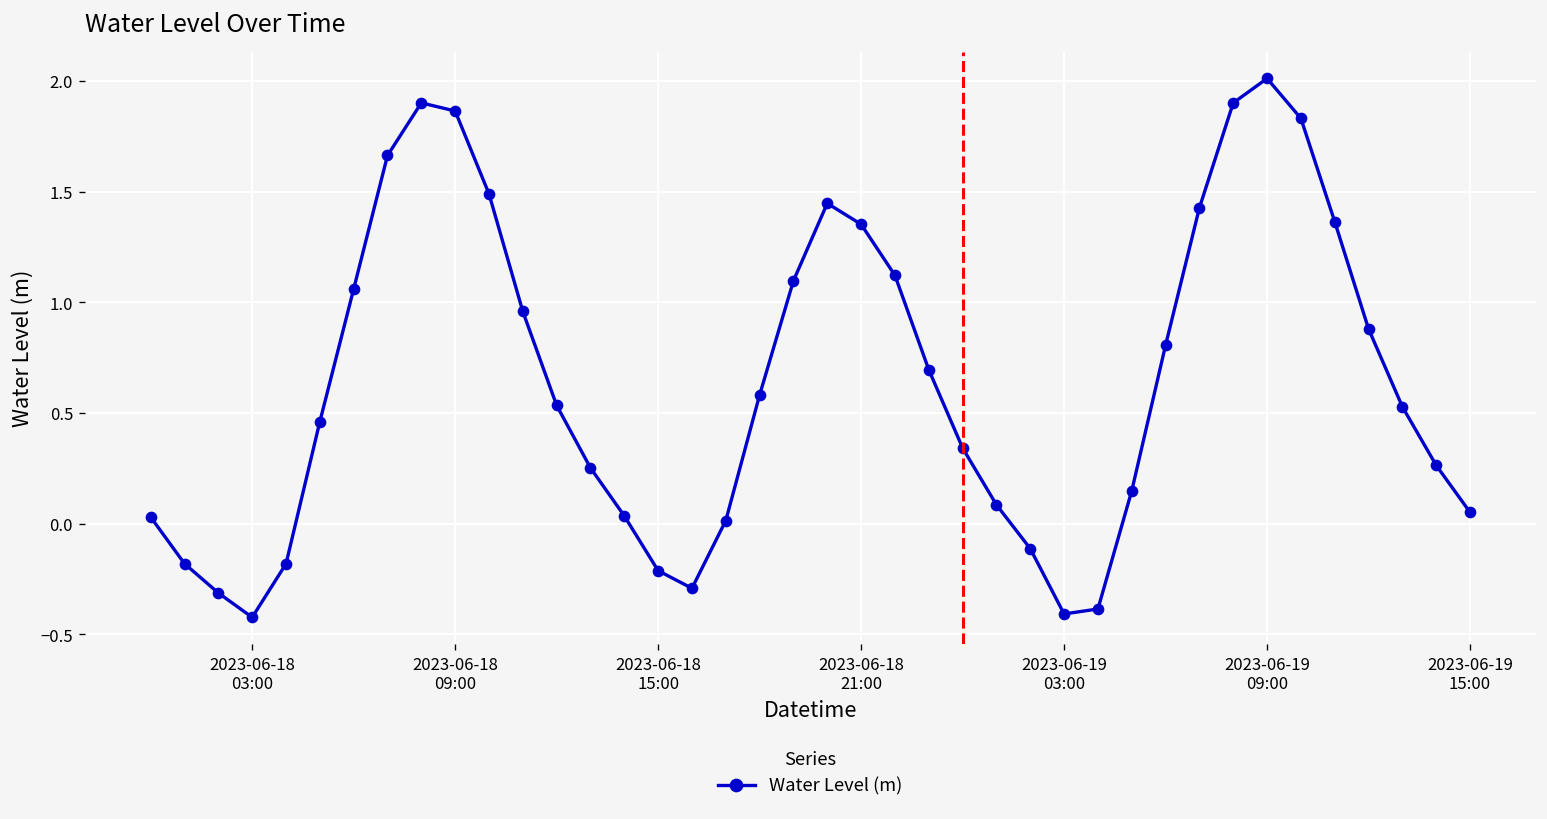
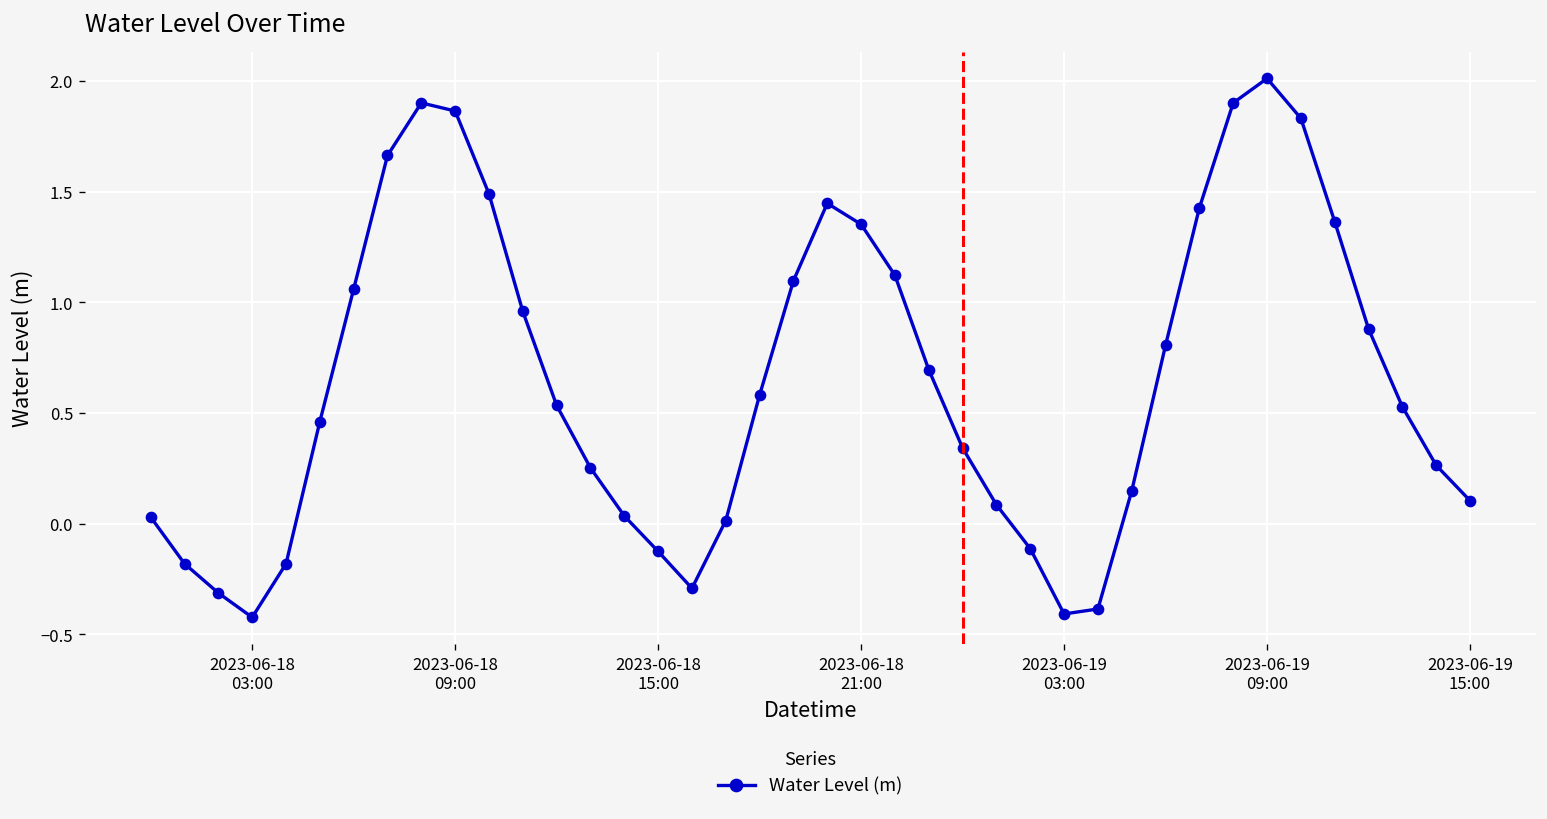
2023-06-18 15:00: -0.21 -> -0.13
2023-06-19 15:00: 0.05 -> 0.10
